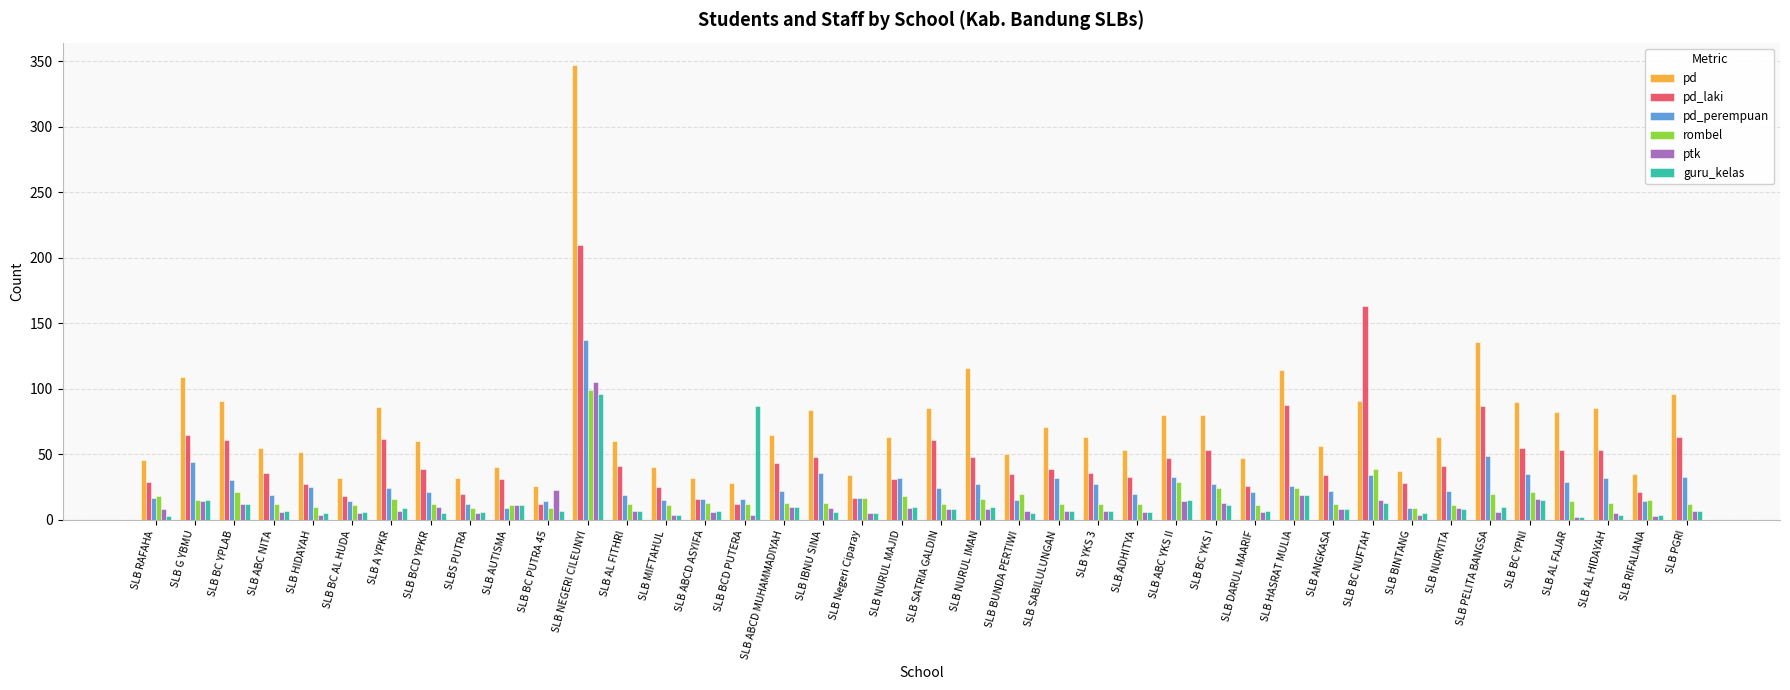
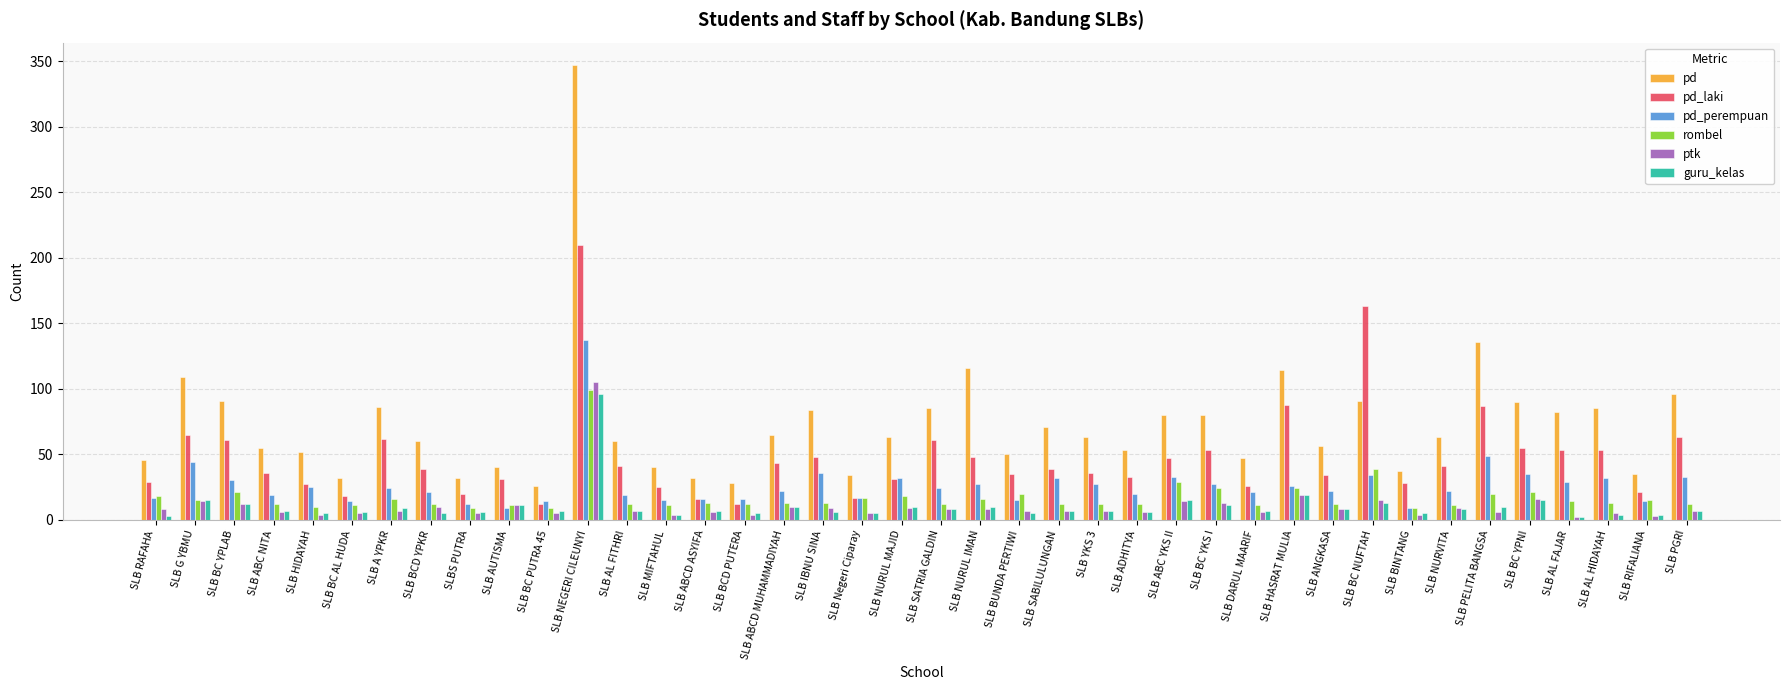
ptk, SLB BC PUTRA 45: 23 -> 5
guru_kelas, SLB BCD PUTERA: 87 -> 5
